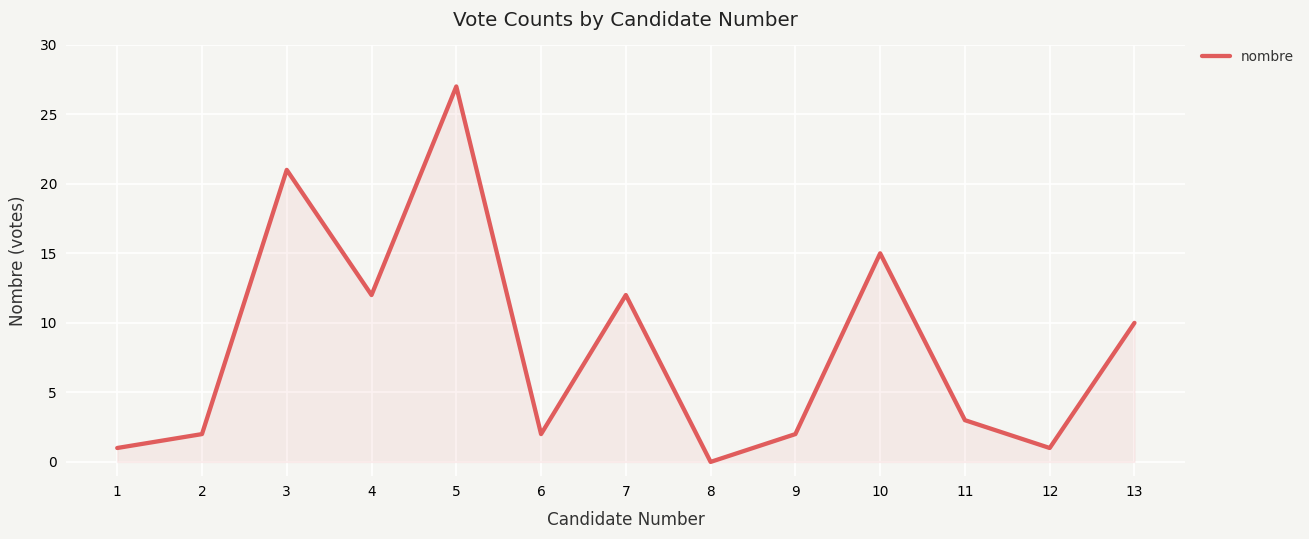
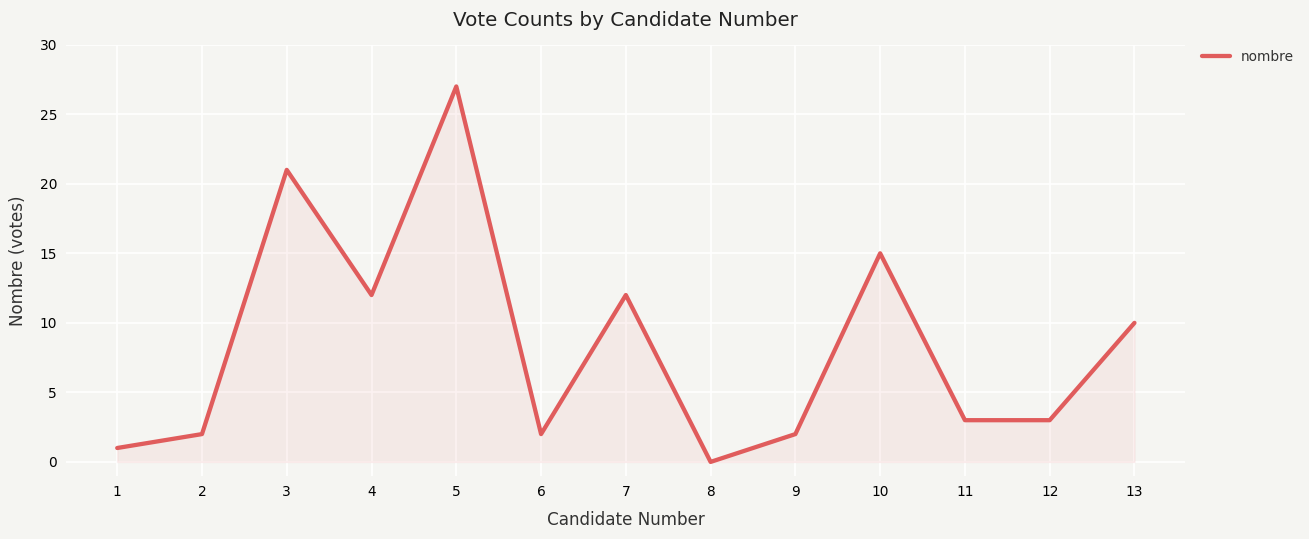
12: 1 -> 3
